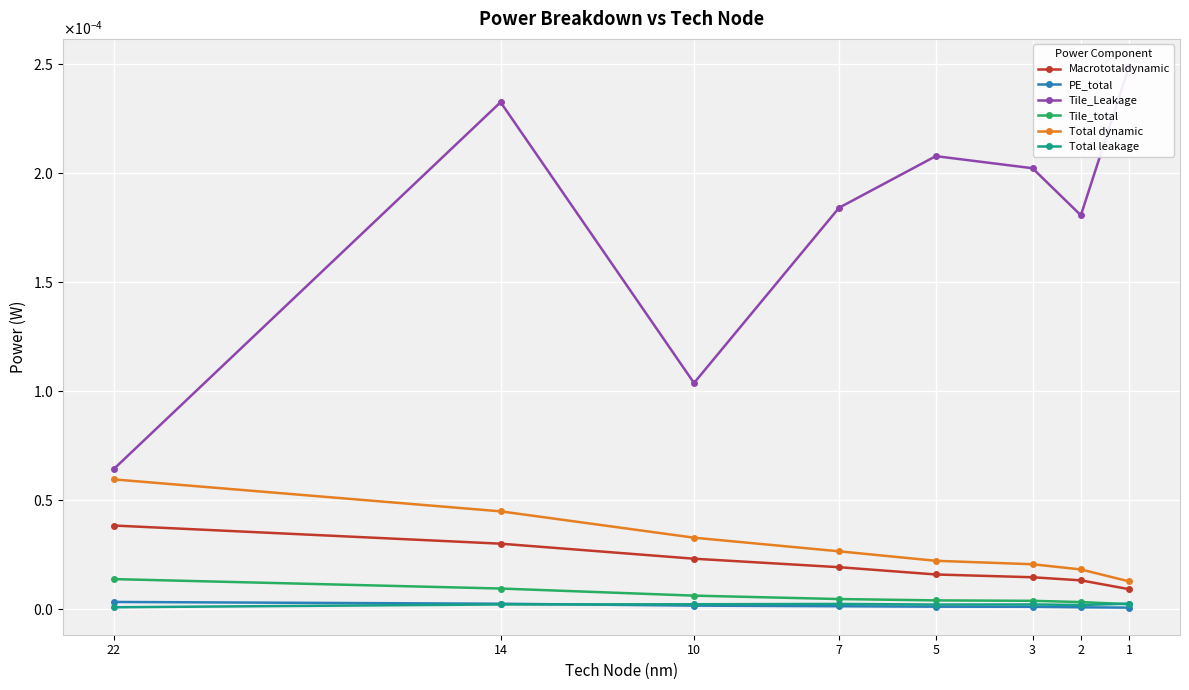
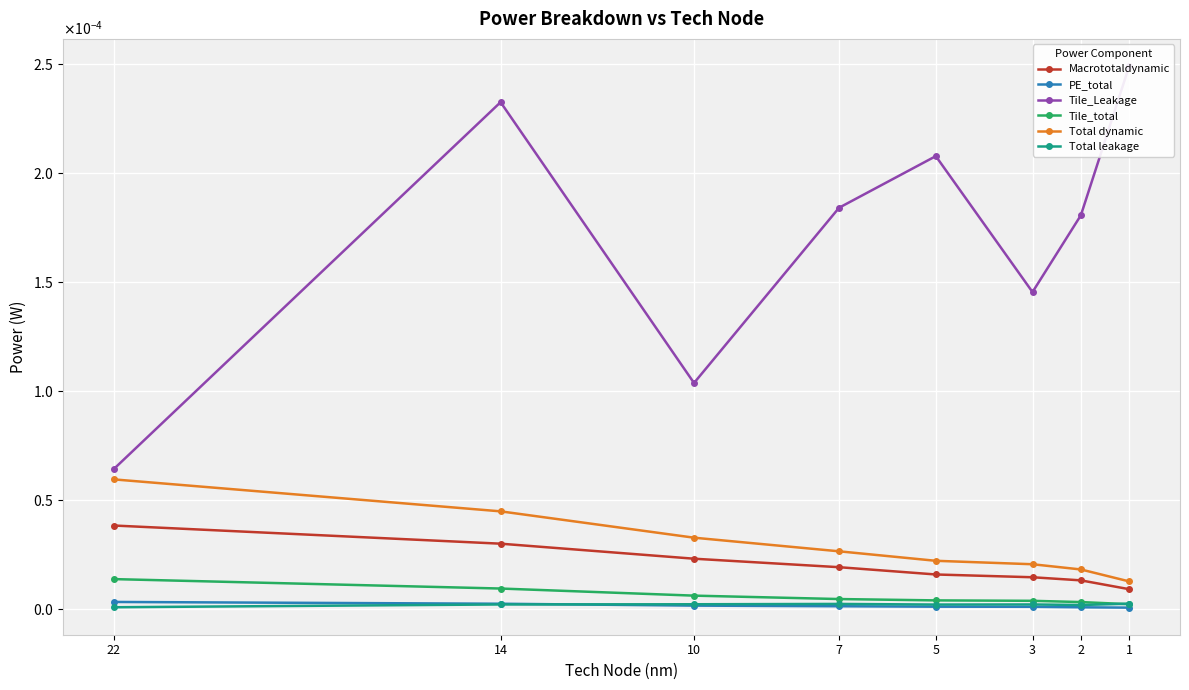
Tile_Leakage, 3: 0.000202 -> 0.000145
